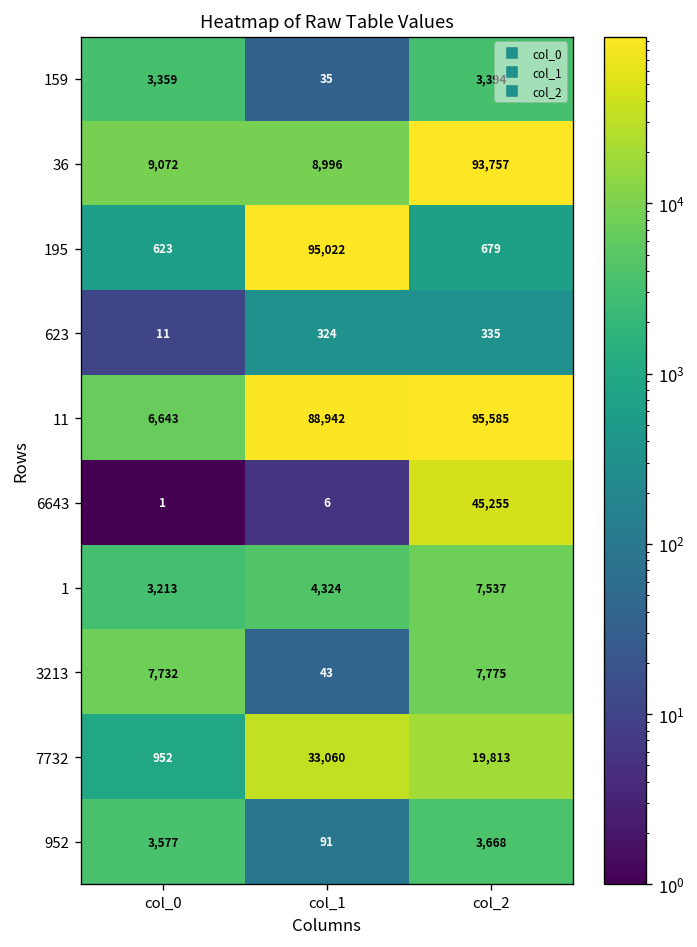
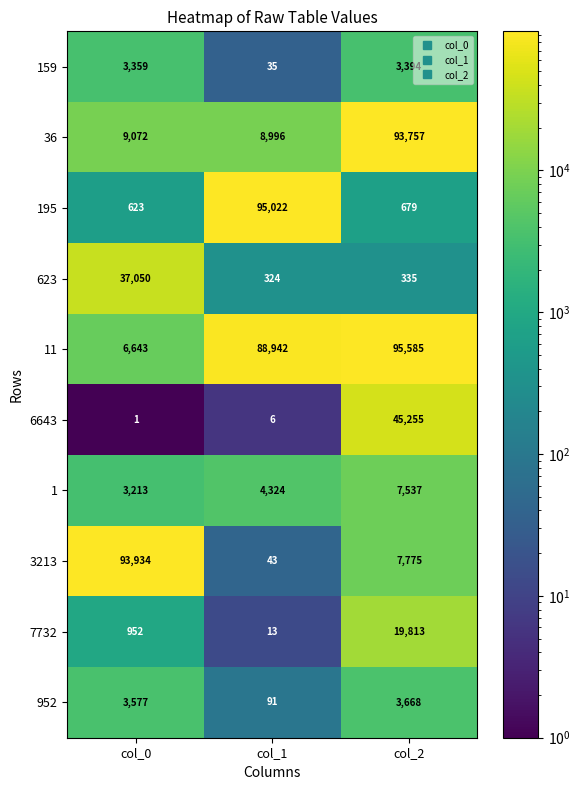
623, col_0: 11 -> 37,050
3213, col_0: 7,732 -> 93,934
7732, col_1: 33,060 -> 13
